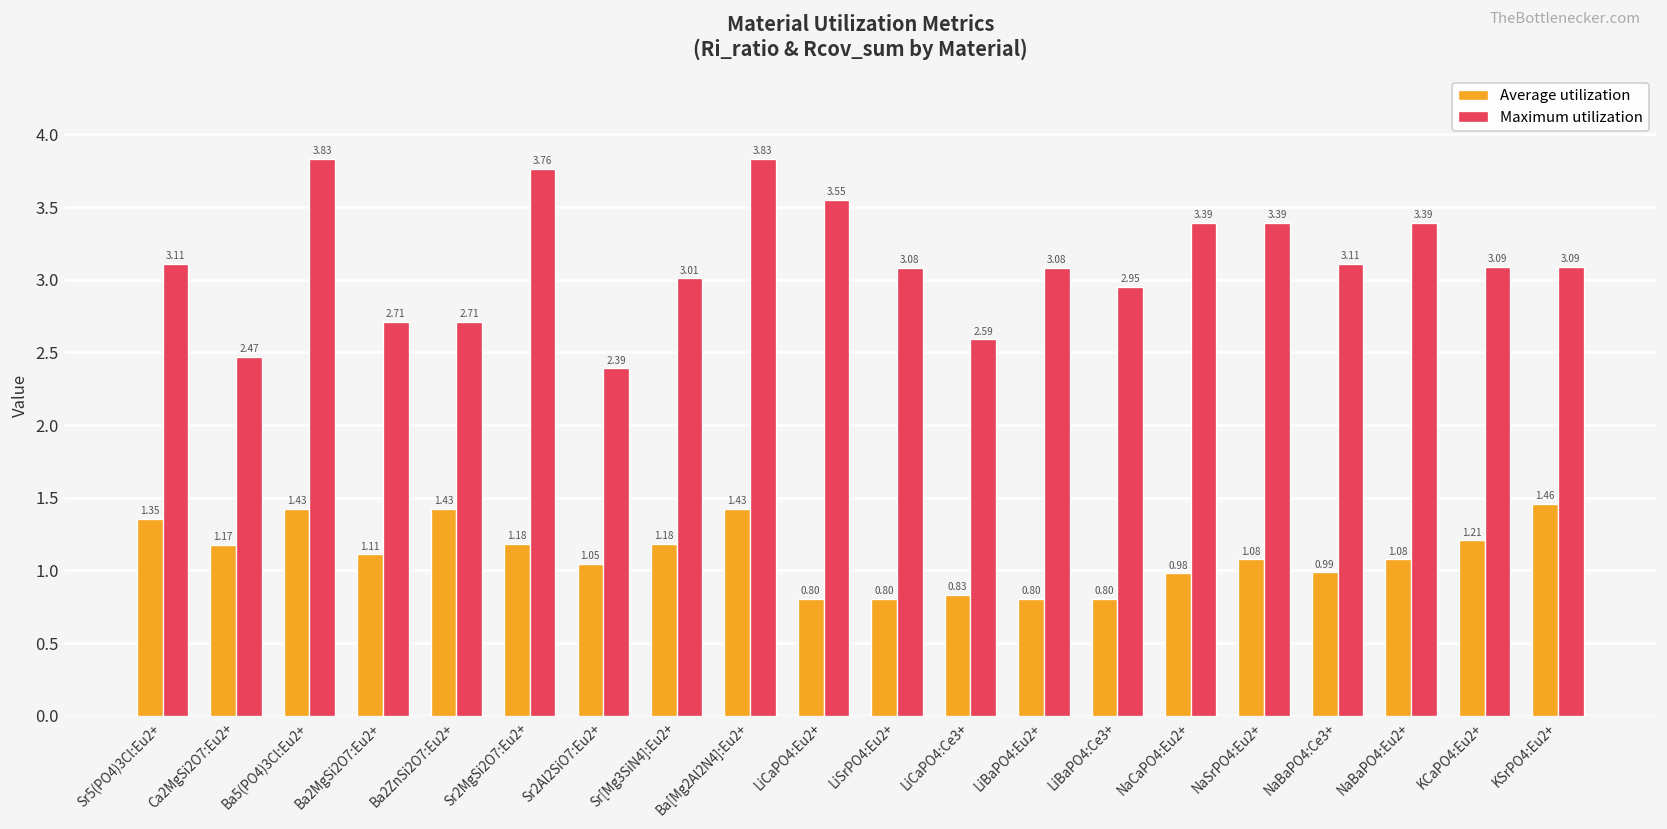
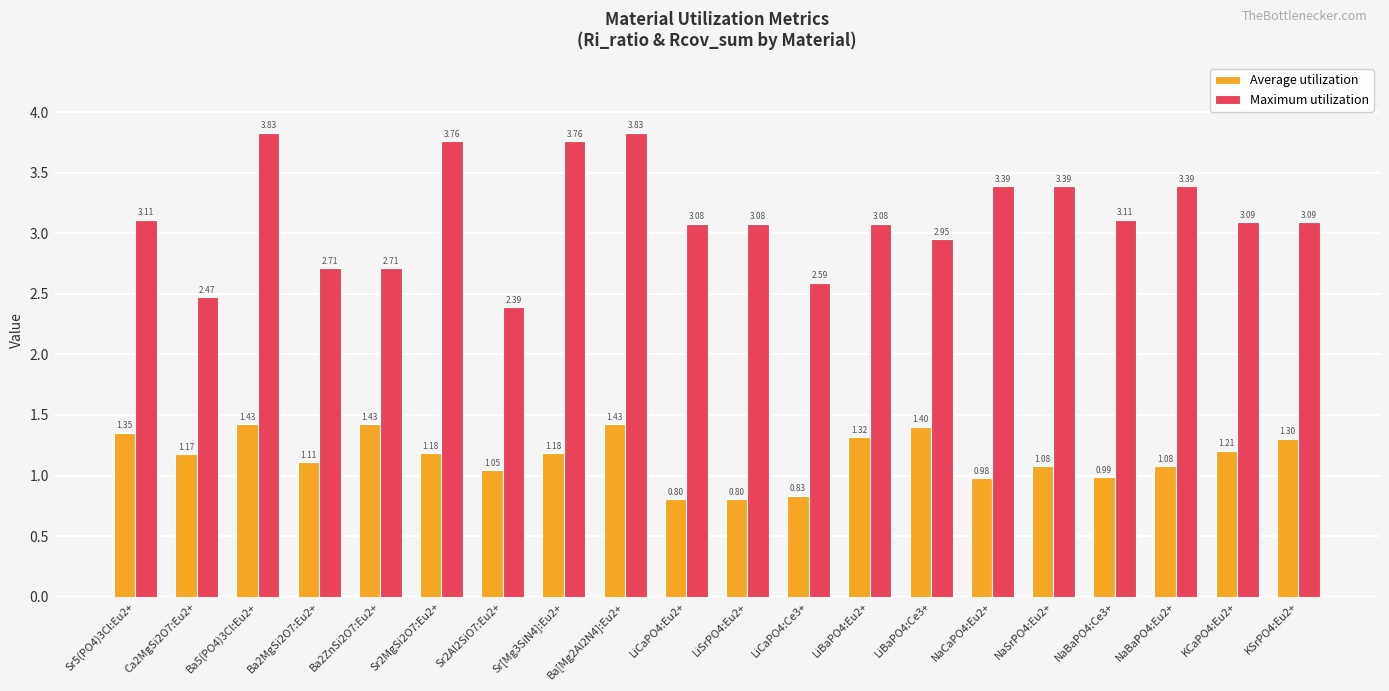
Maximum utilization, Sr[Mg3SiN4]:Eu2+: 3.01 -> 3.76
Maximum utilization, LiCaPO4:Eu2+: 3.55 -> 3.08
Average utilization, LiBaPO4:Eu2+: 0.80 -> 1.32
Average utilization, LiBaPO4:Ce3+: 0.80 -> 1.40
Average utilization, KSrPO4:Eu2+: 1.46 -> 1.30
